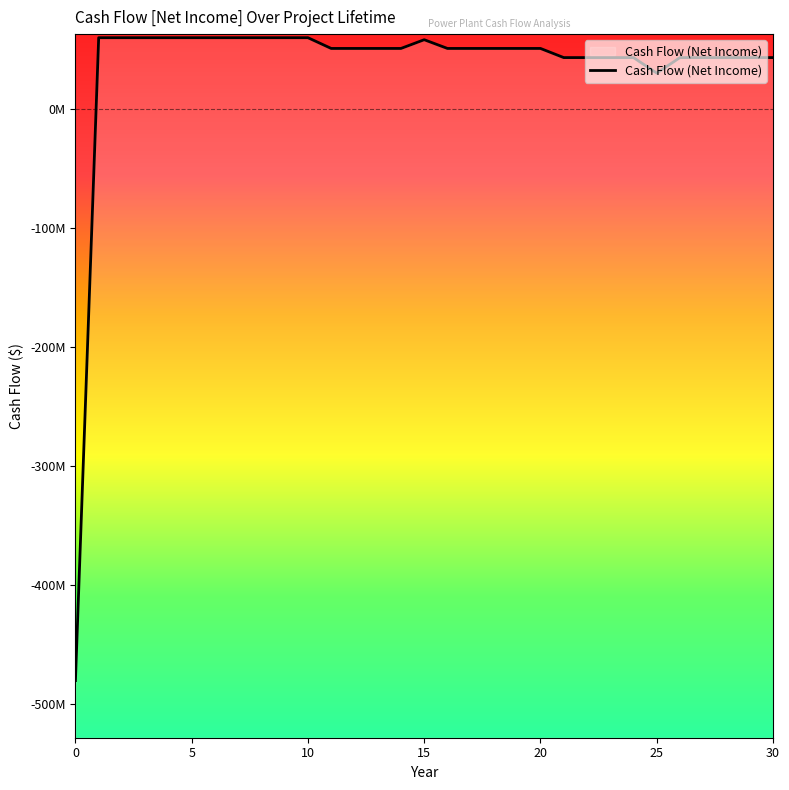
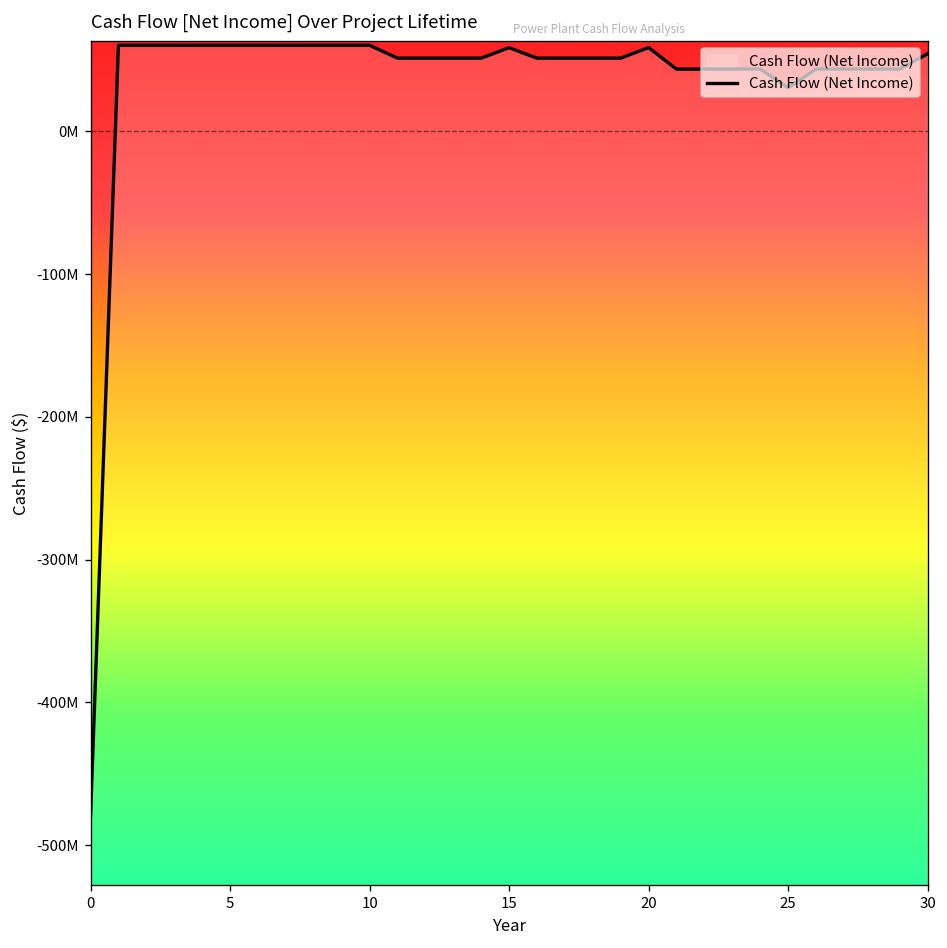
20: 51000000 -> 59000000
30: 44000000 -> 54000000
